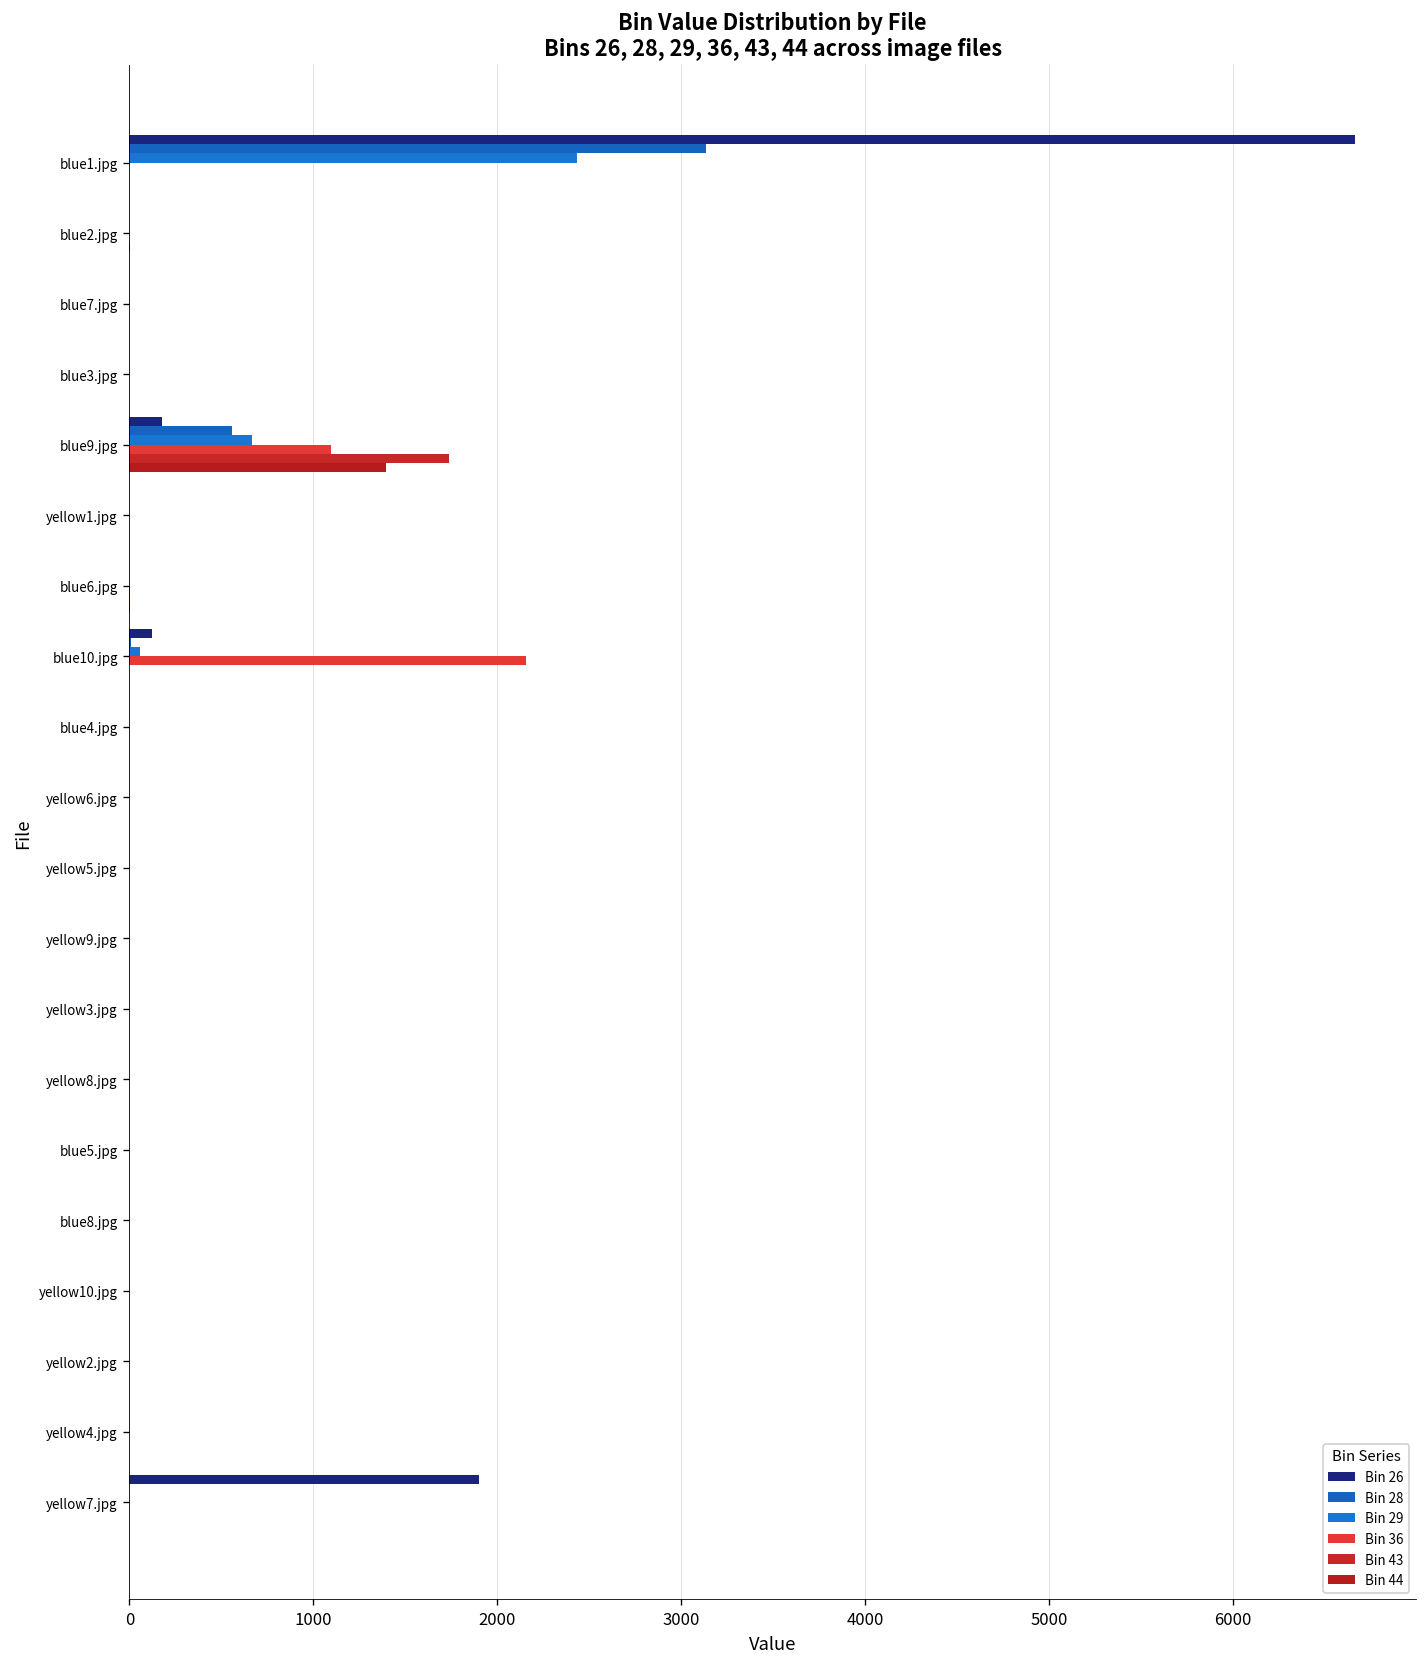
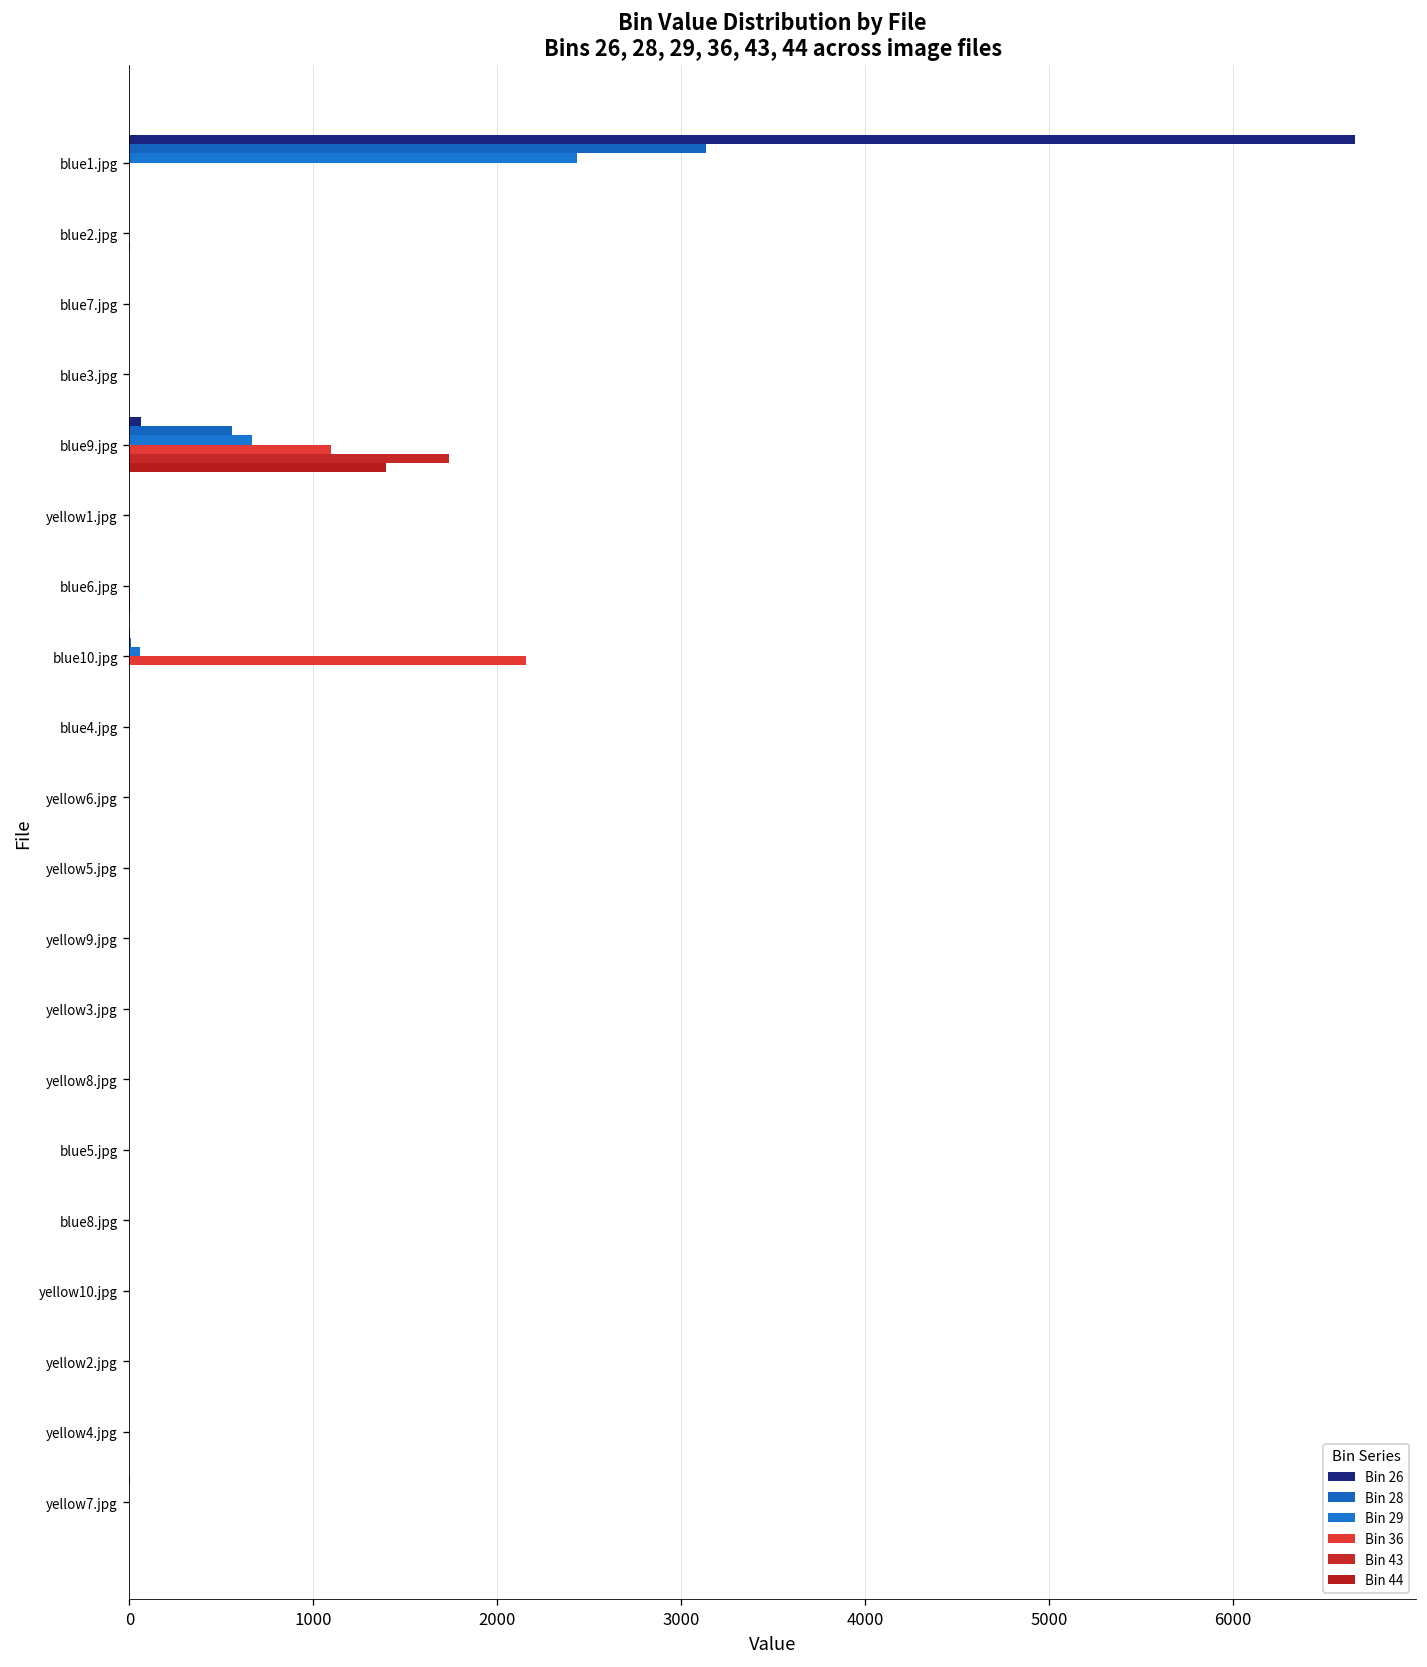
Bin 26, blue9.jpg: 180 -> 60
Bin 26, blue10.jpg: 130 -> 0
Bin 26, yellow7.jpg: 1900 -> 0
